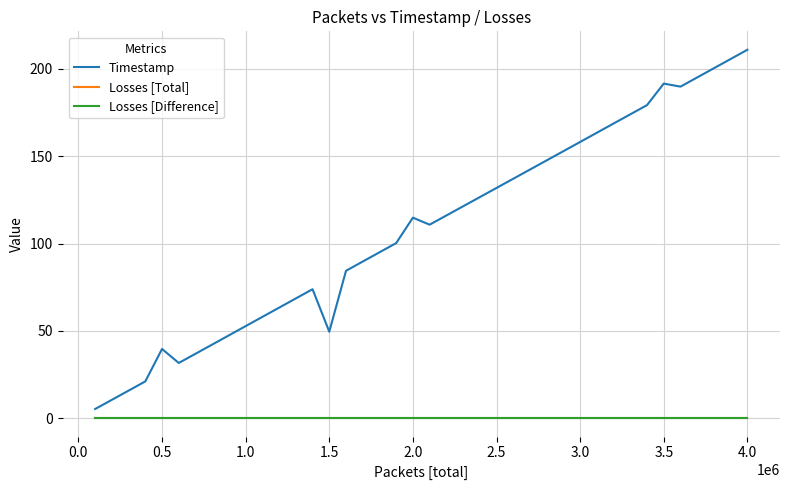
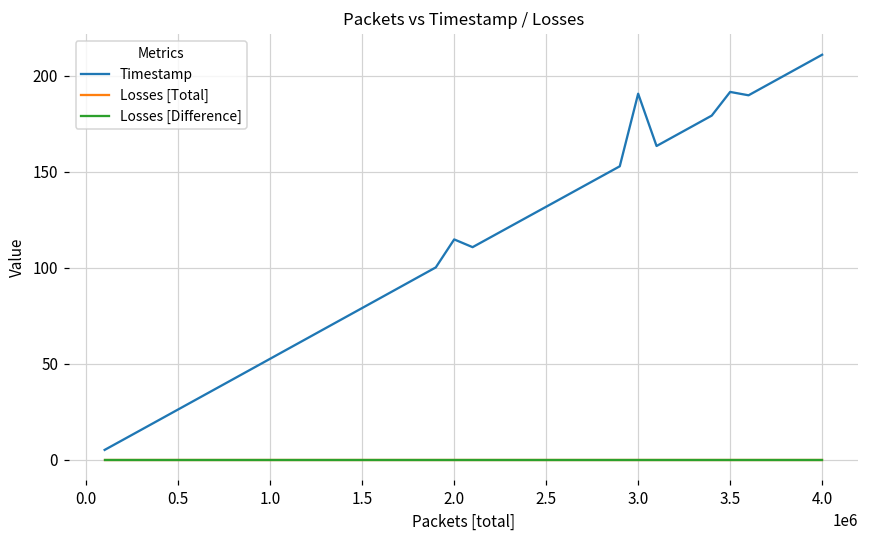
Timestamp, 0.5: 40 -> 26
Timestamp, 1.5: 50 -> 79
Timestamp, 3.0: 158 -> 191
